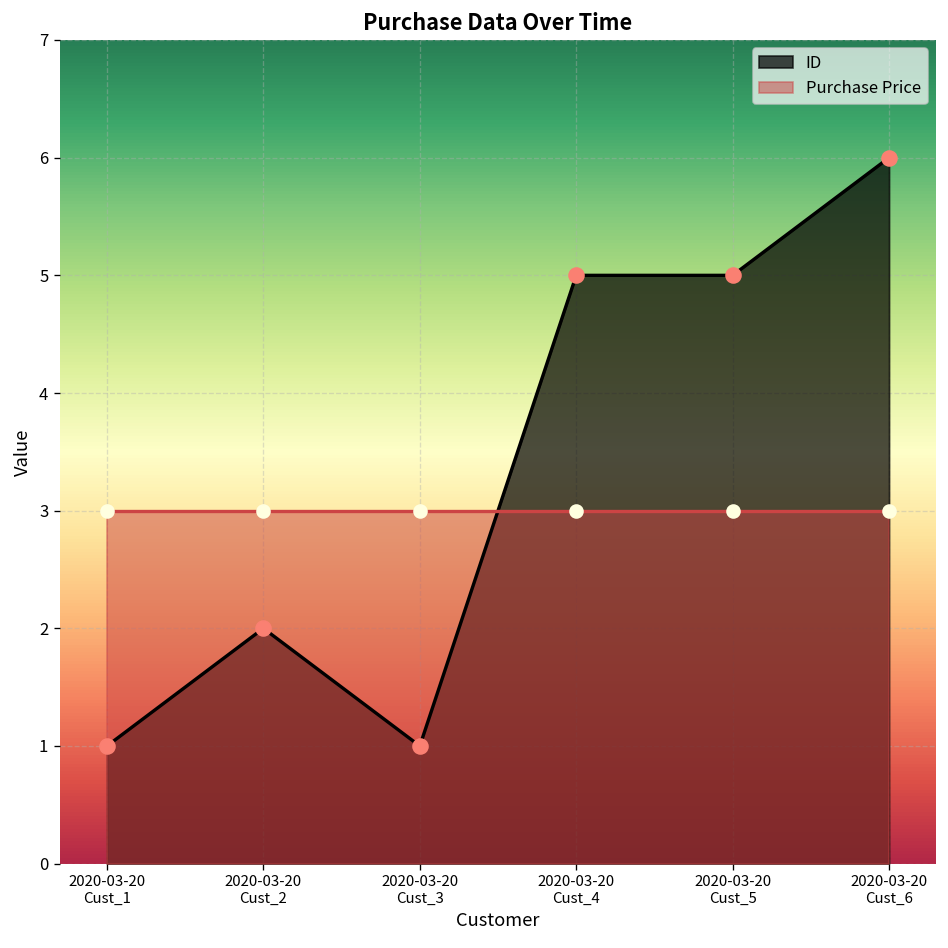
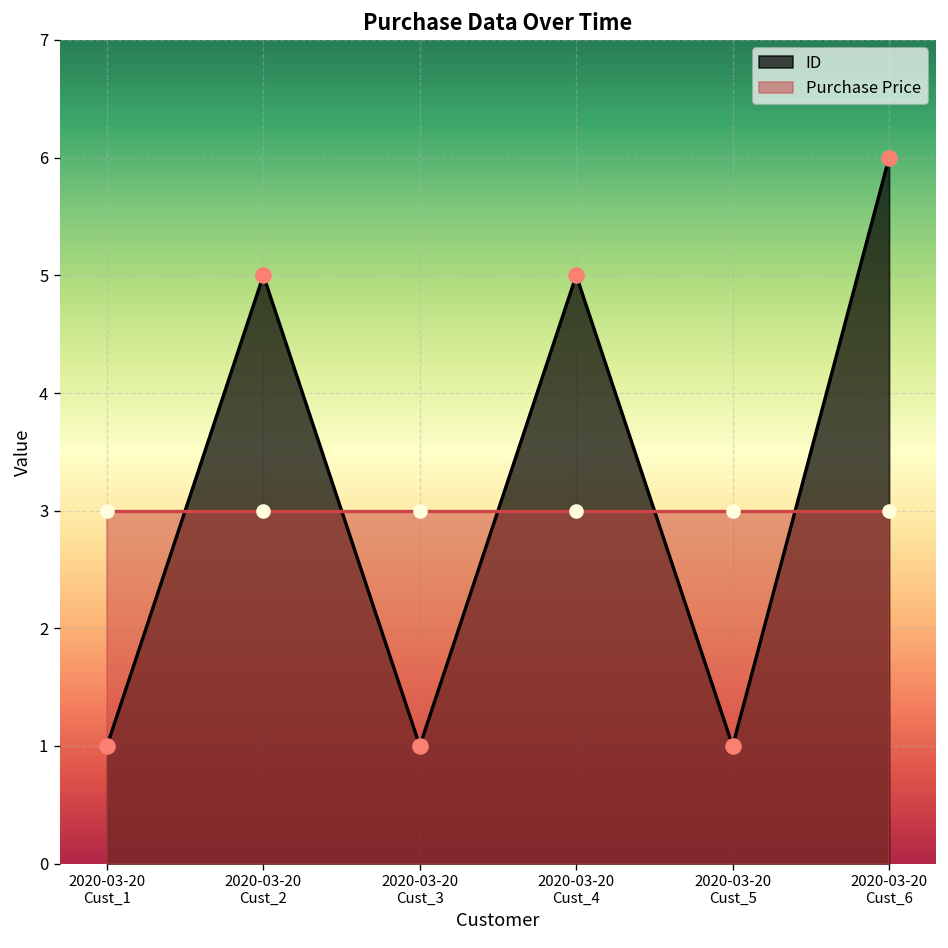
ID, 2020-03-20 Cust_2: 2 -> 5
ID, 2020-03-20 Cust_5: 5 -> 1
